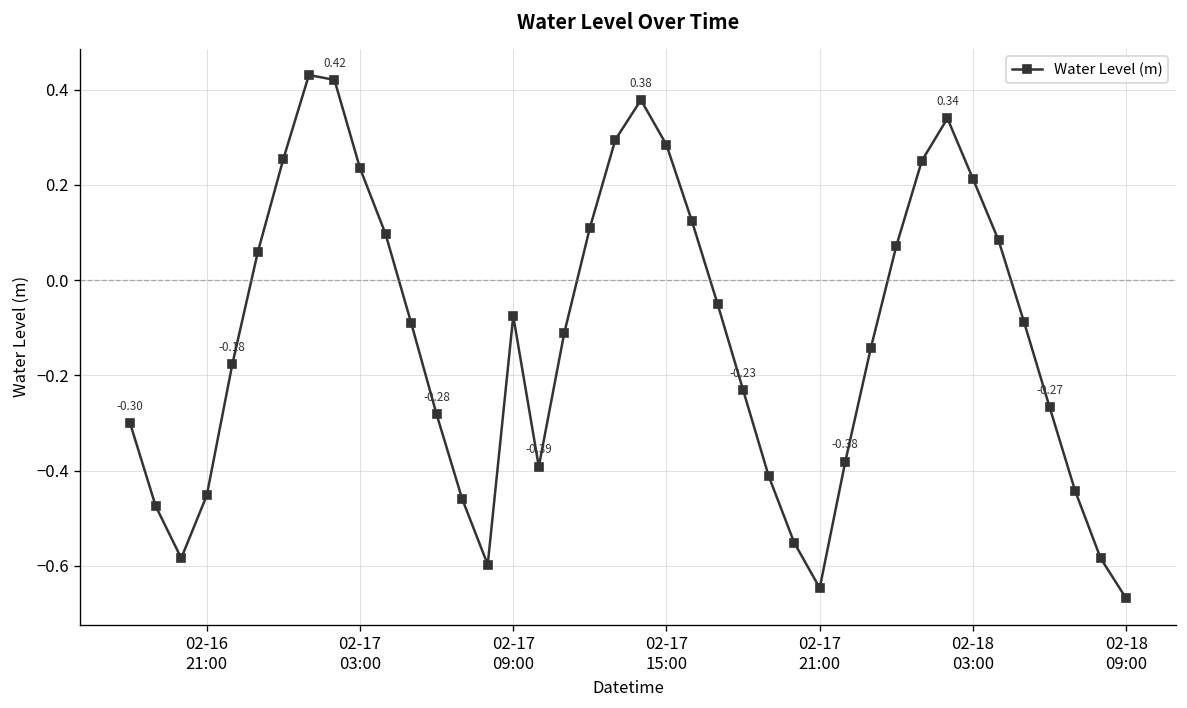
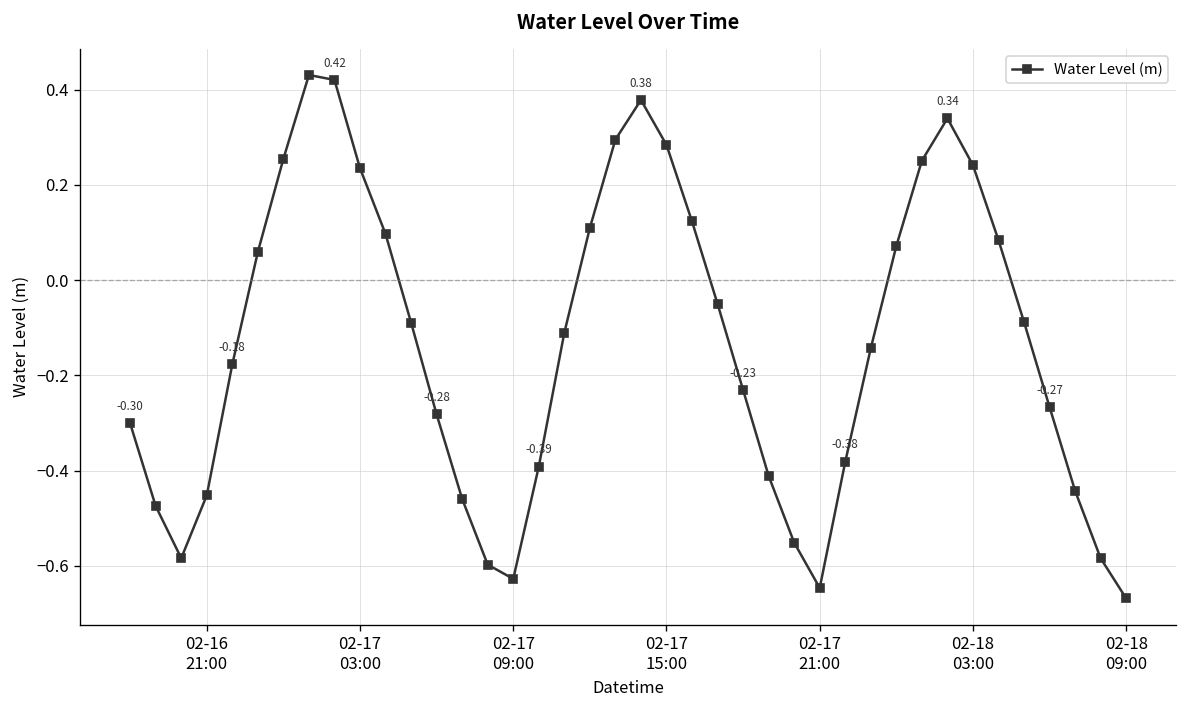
02-17 09:00: -0.08 -> -0.63
02-18 03:00: 0.21 -> 0.24
